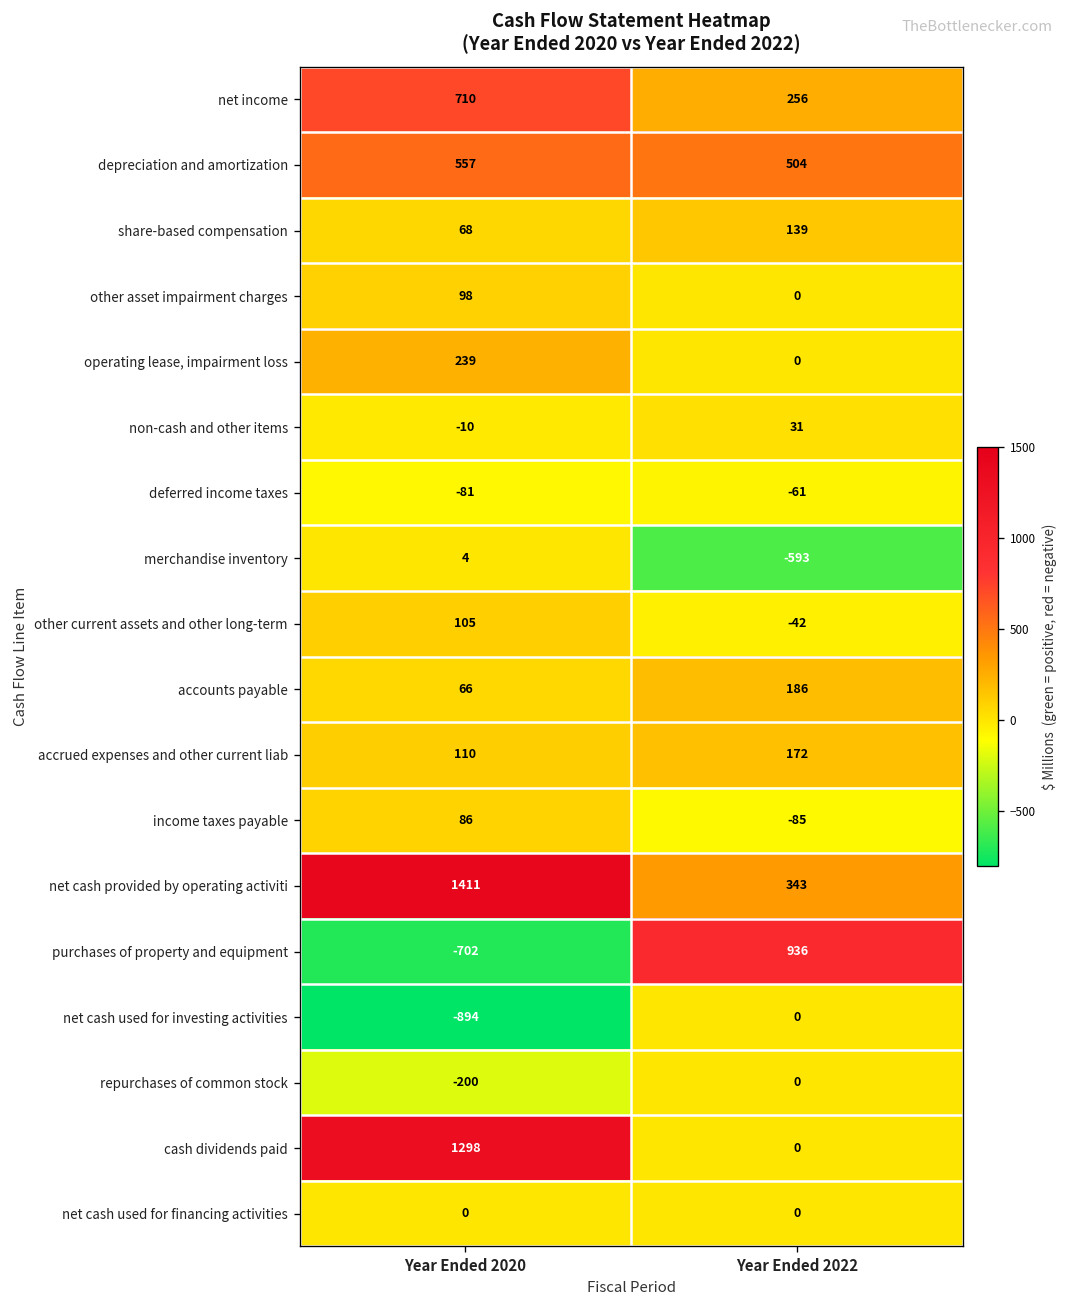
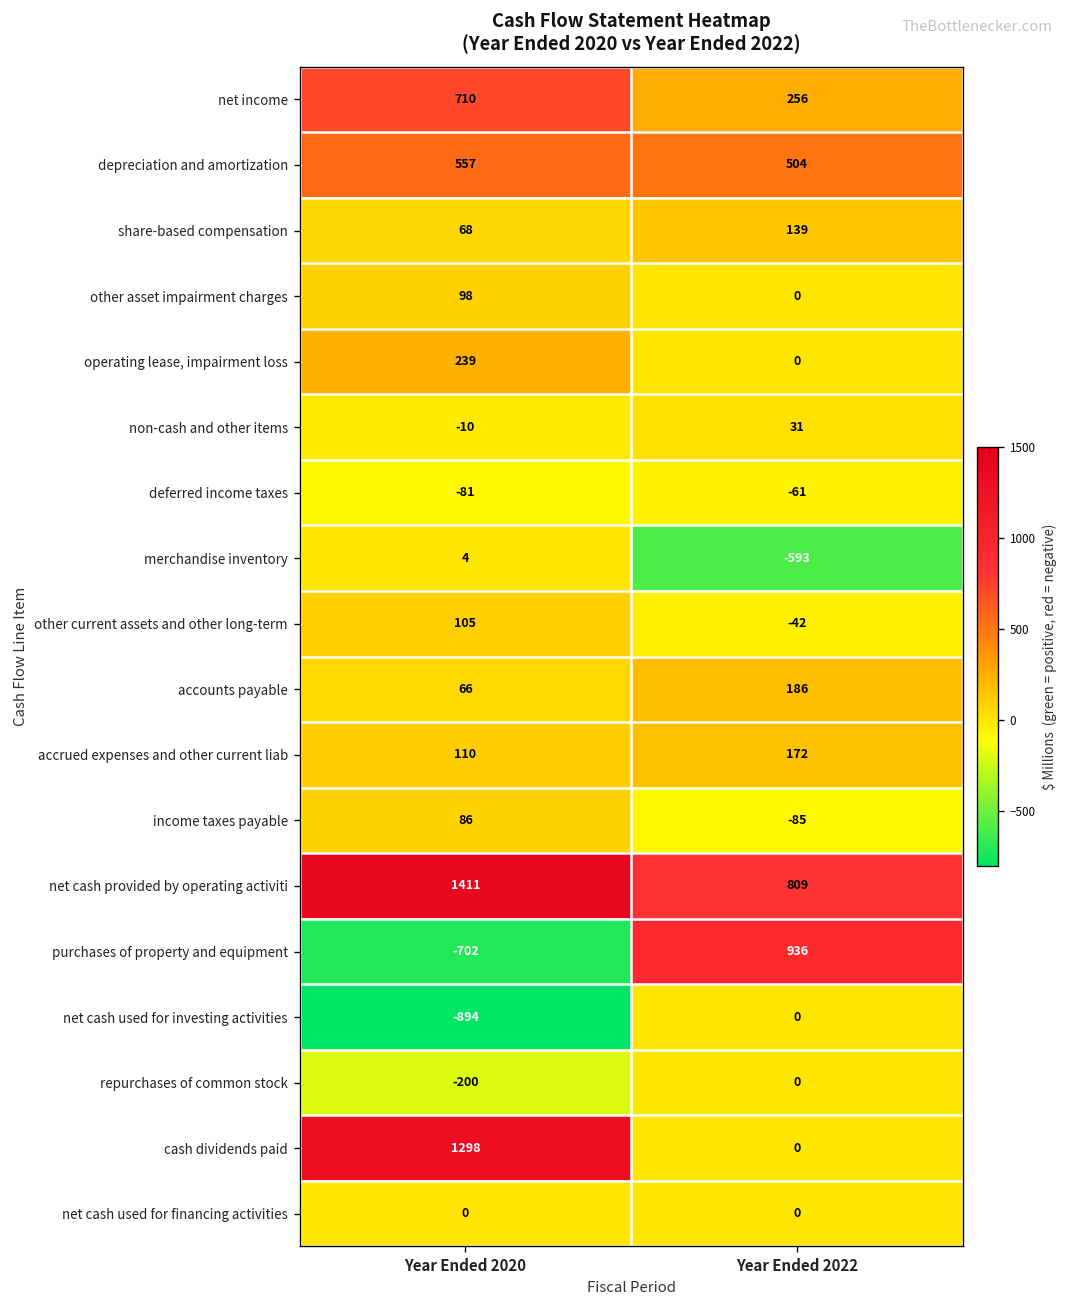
net cash provided by operating activiti, Year Ended 2022: 343 -> 809
